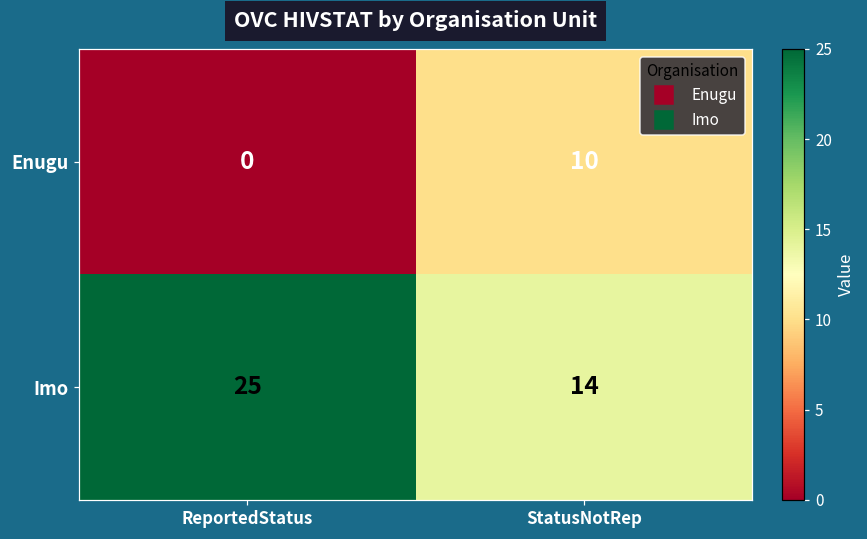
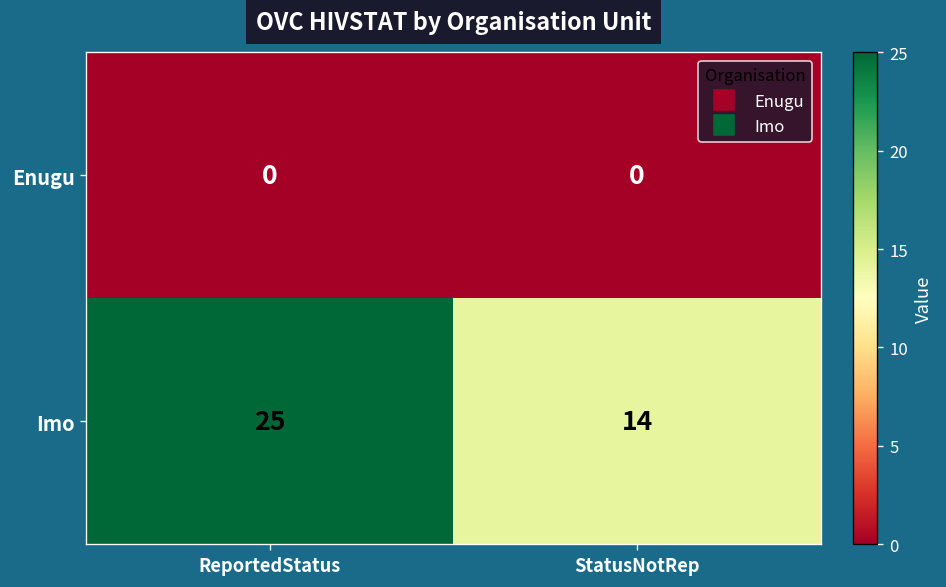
Enugu, StatusNotRep: 10 -> 0
